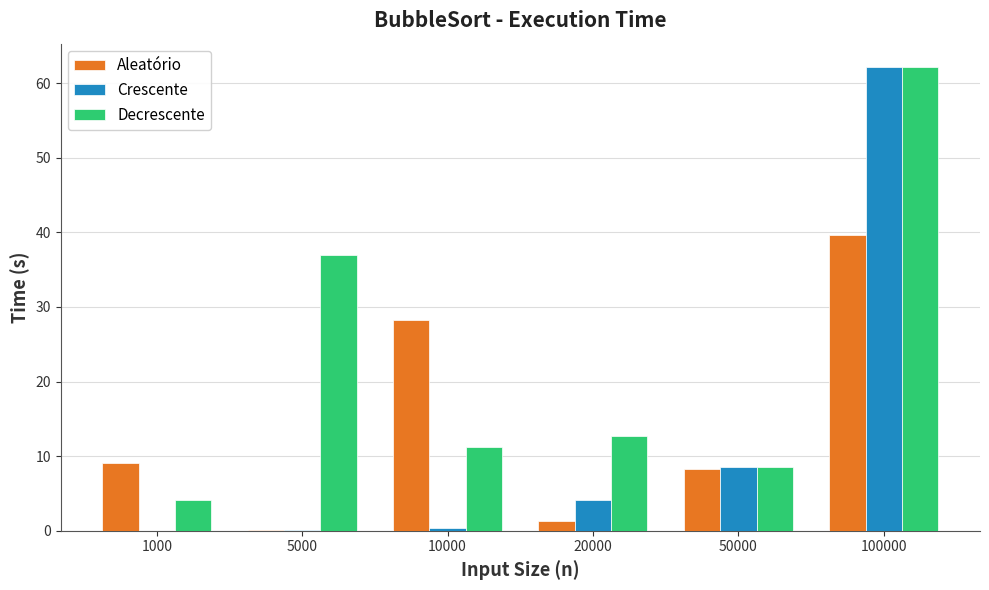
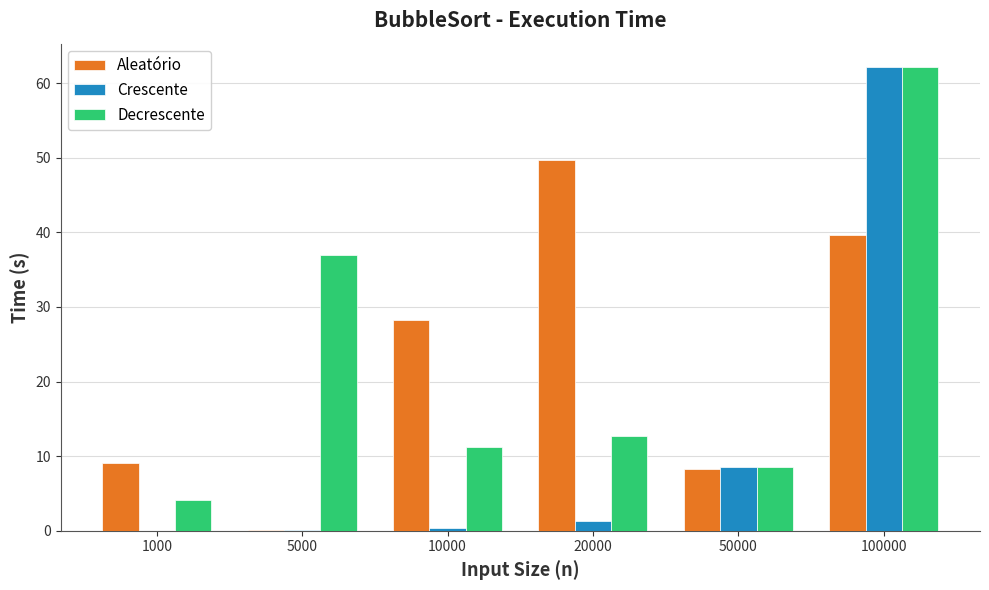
Aleatório, 20000: 1 -> 50
Crescente, 20000: 4 -> 1
